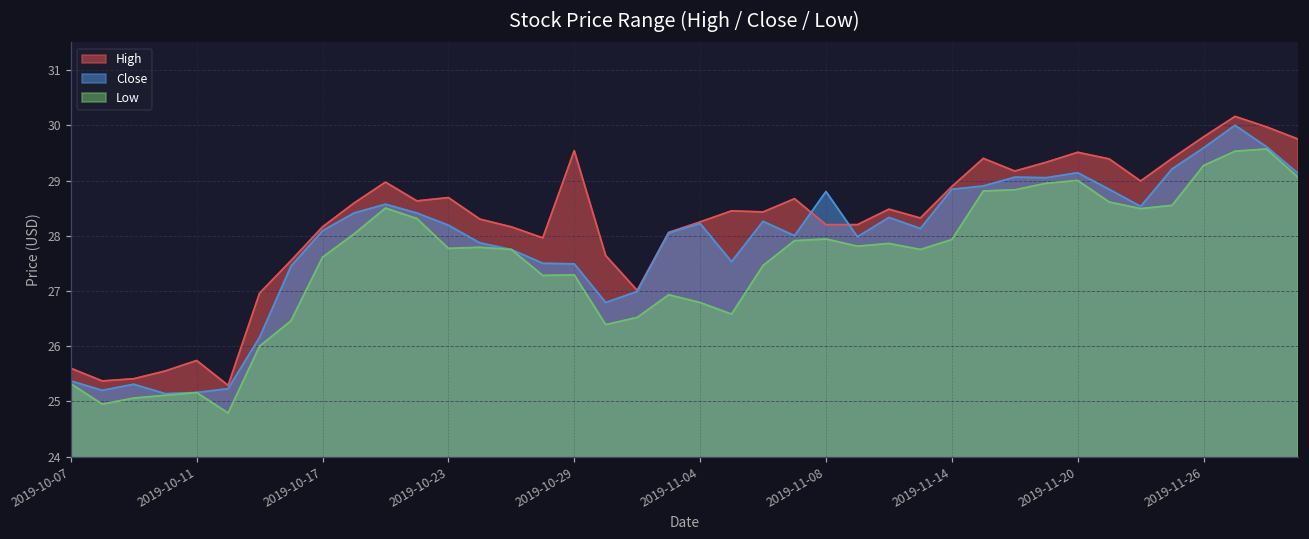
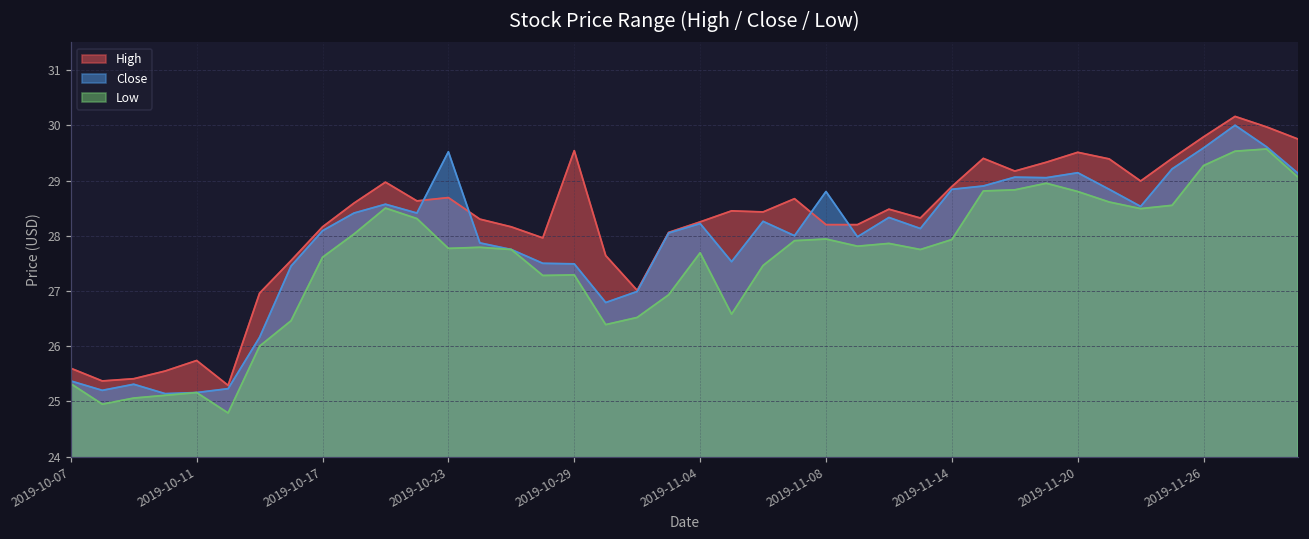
Close, 2019-10-23: 28.2 -> 29.5
Low, 2019-11-04: 26.8 -> 27.7
Low, 2019-11-20: 29.0 -> 28.8
